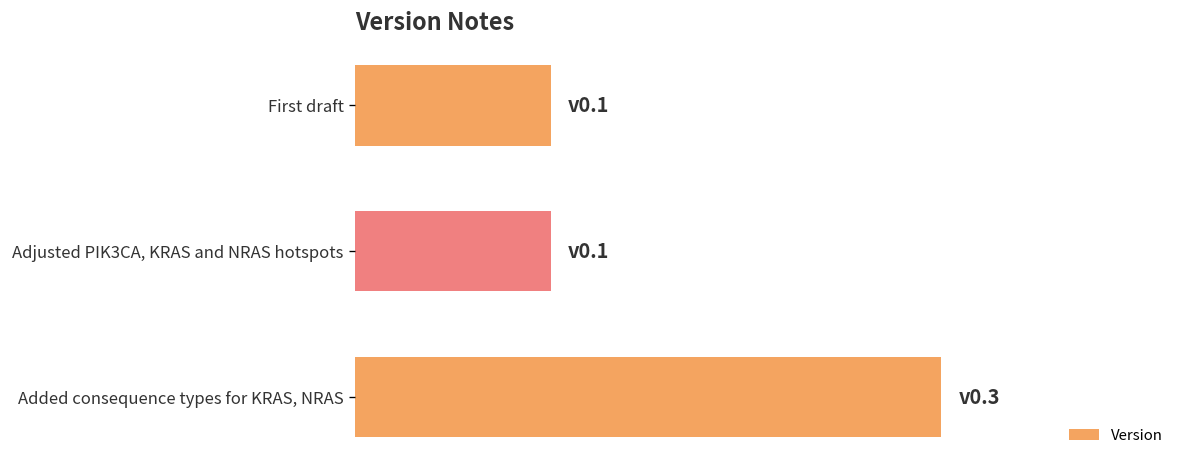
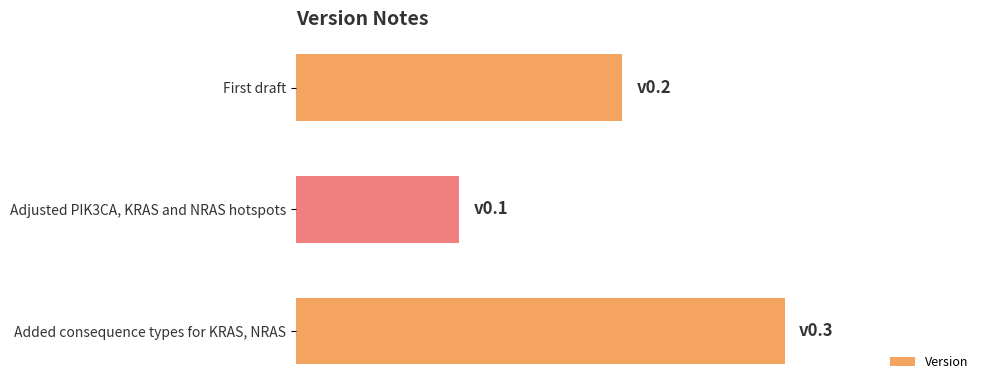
First draft: 0.1 -> 0.2
